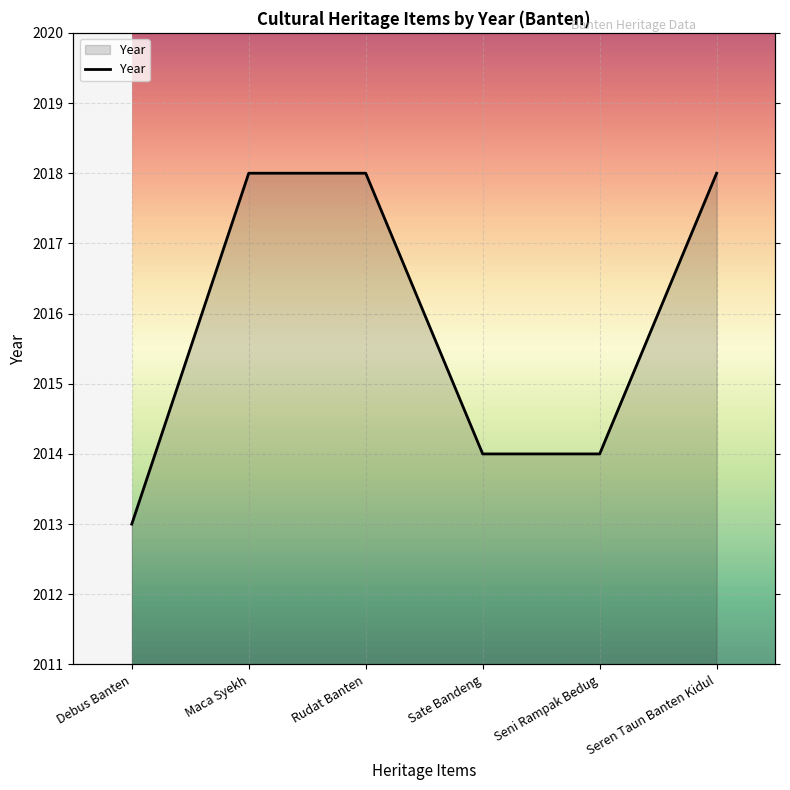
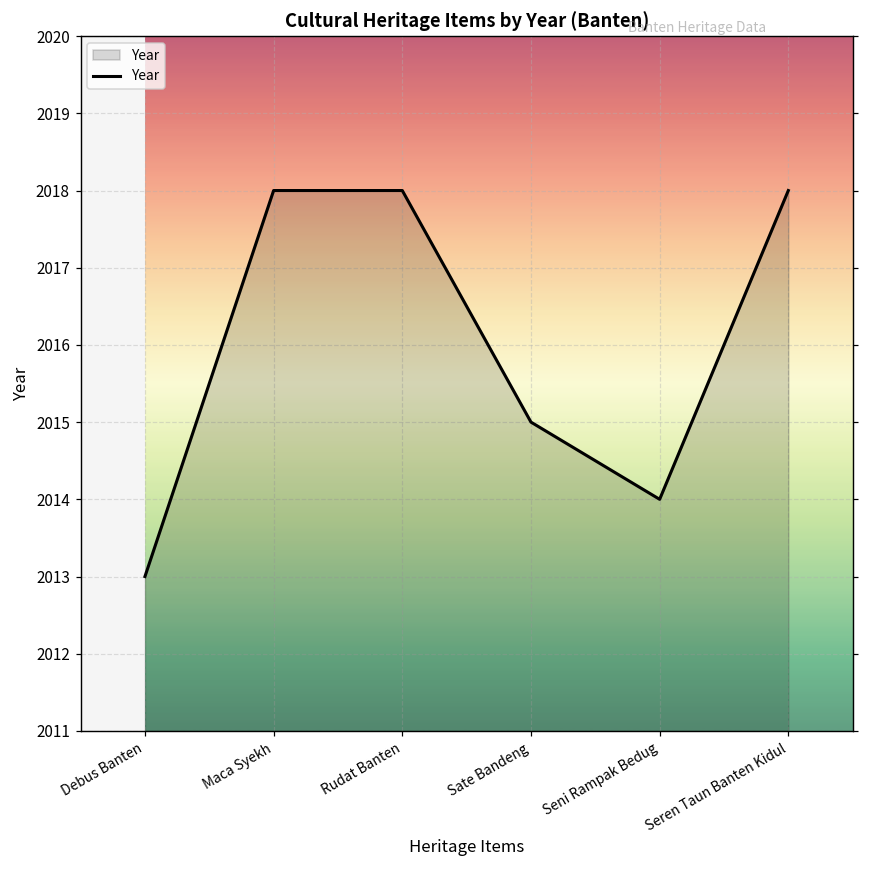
Sate Bandeng: 2014 -> 2015
